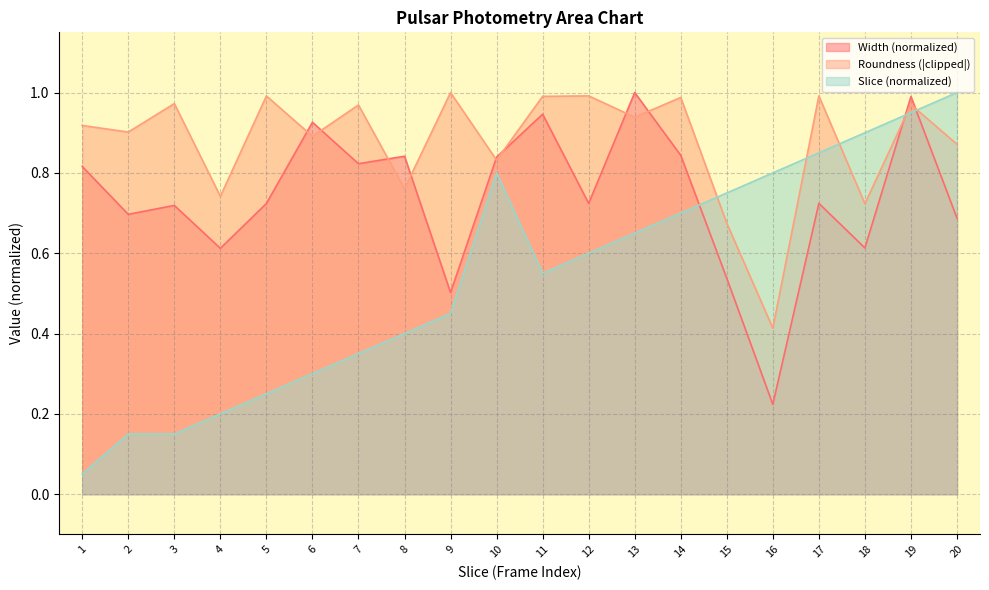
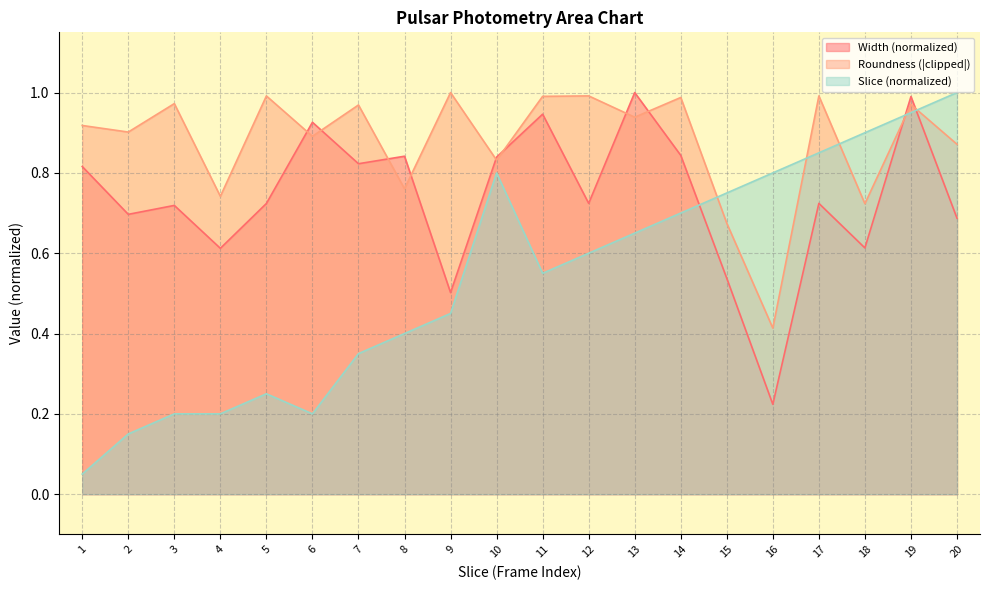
Slice (normalized), 3: 0.15 -> 0.20
Slice (normalized), 6: 0.30 -> 0.20
